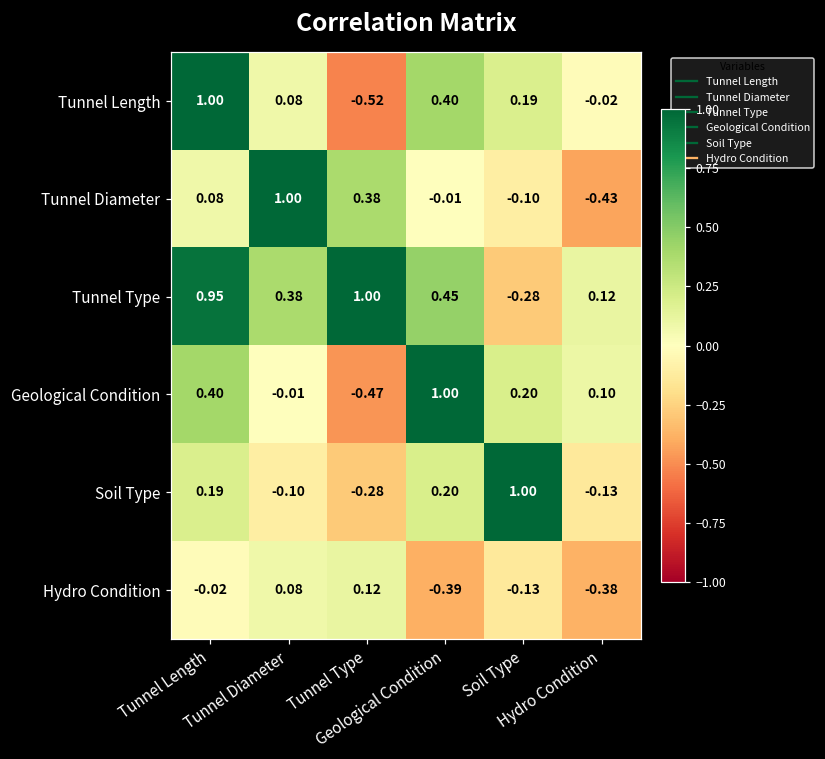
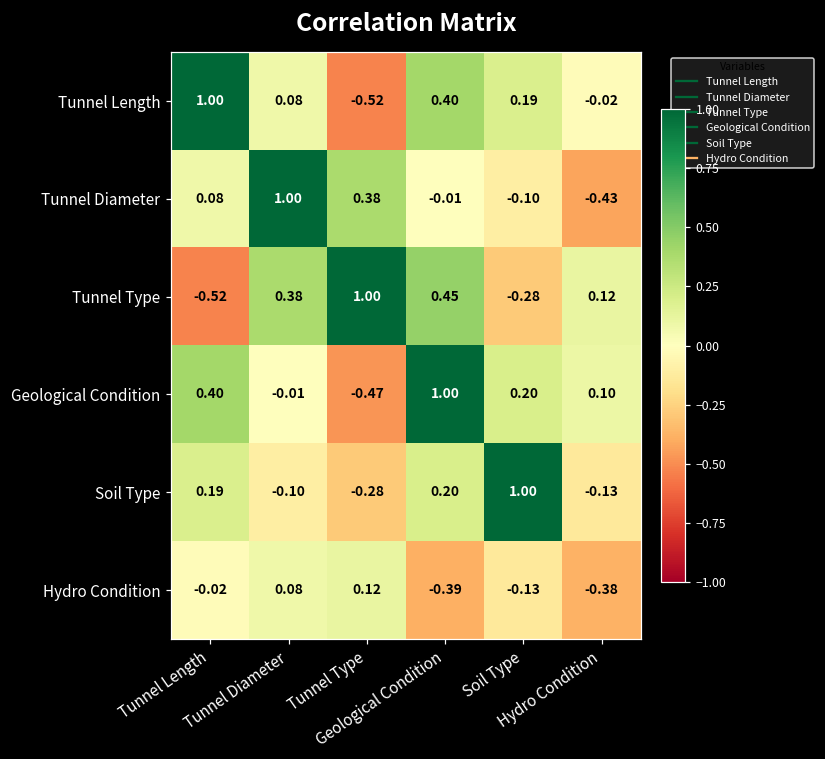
Tunnel Type, Tunnel Length: 0.95 -> -0.52
